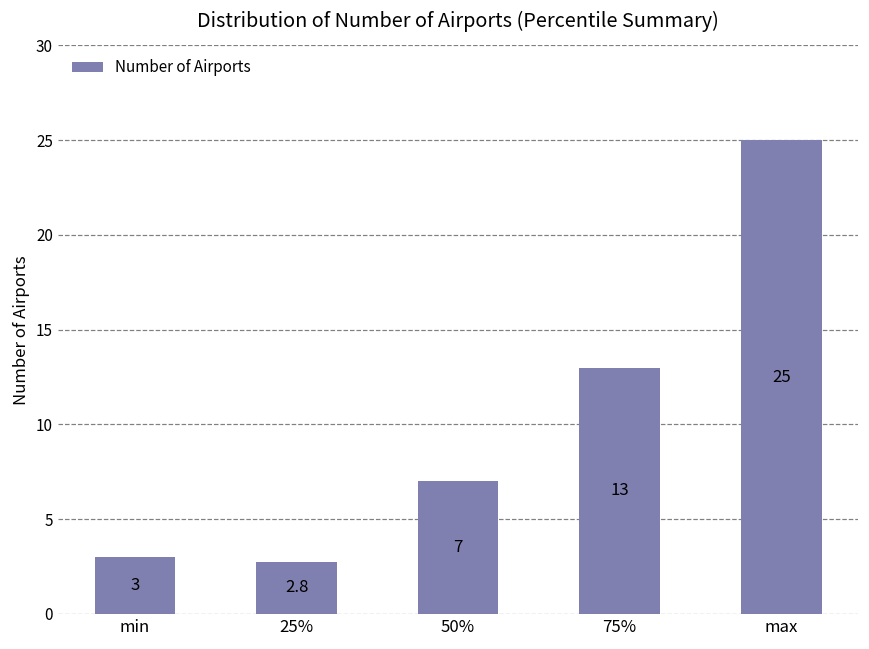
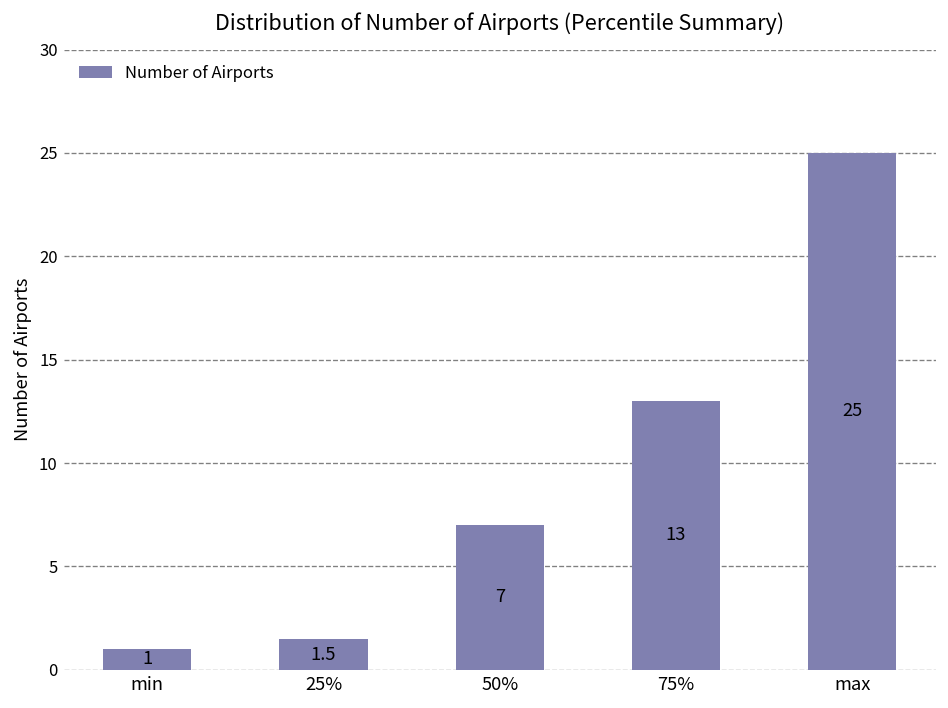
min: 3 -> 1
25%: 2.8 -> 1.5
